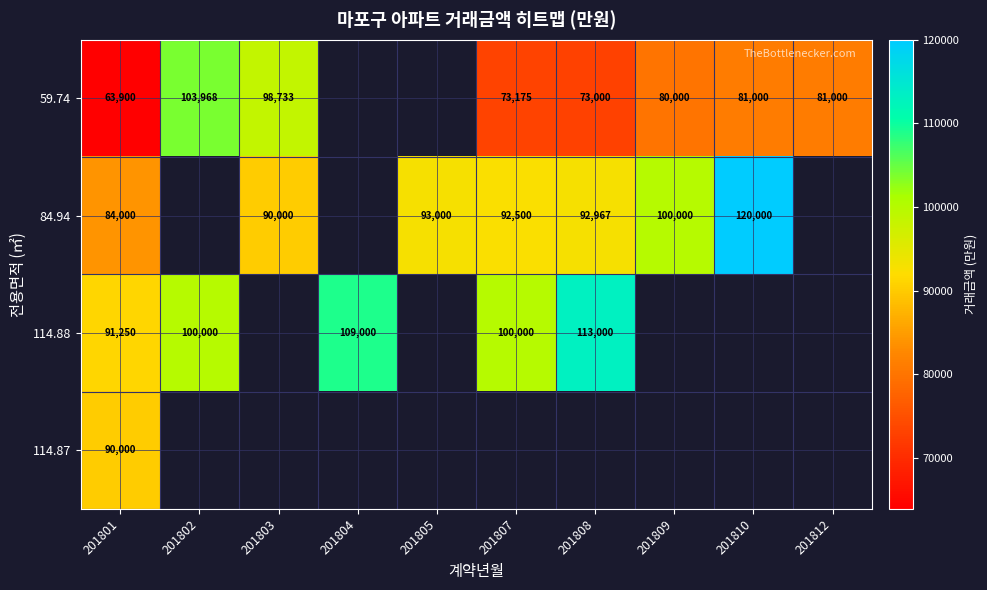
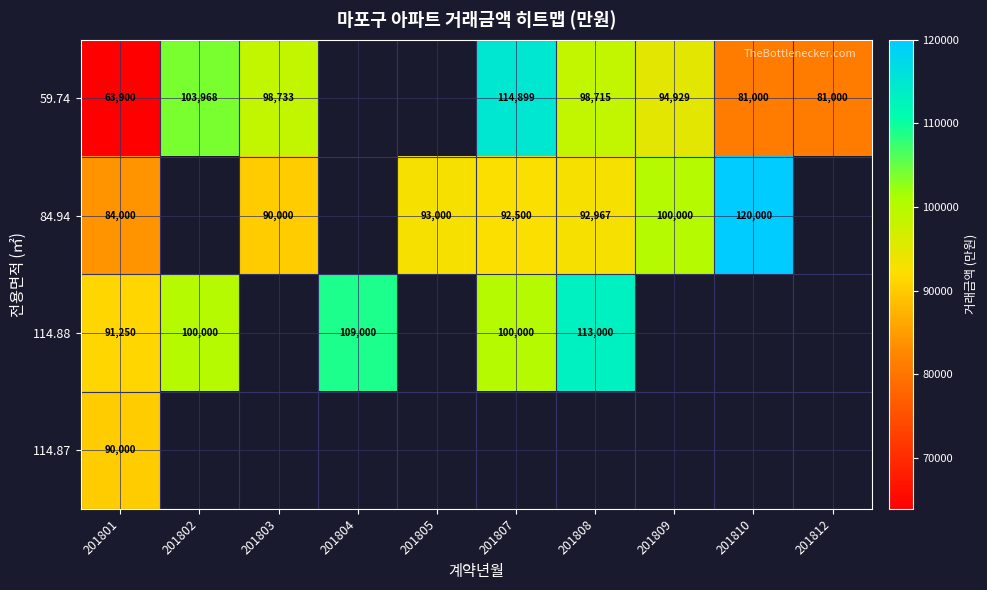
59.74, 201807: 73,175 -> 114,899
59.74, 201808: 73,000 -> 98,715
59.74, 201809: 80,000 -> 94,929
